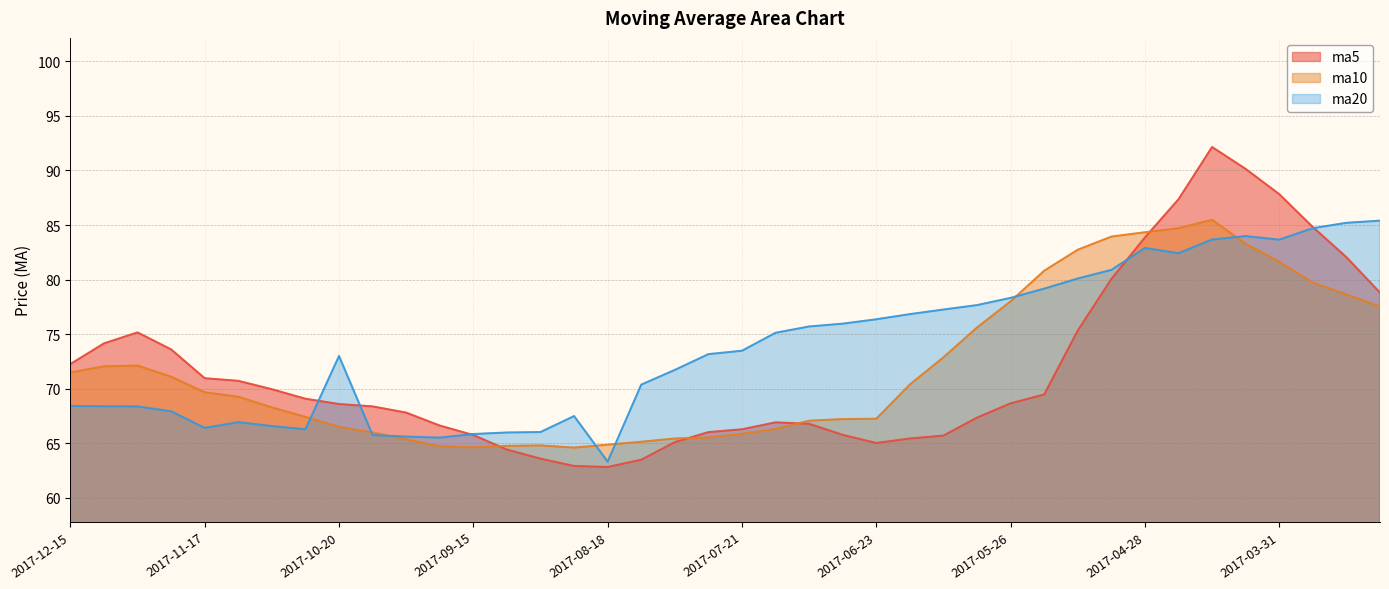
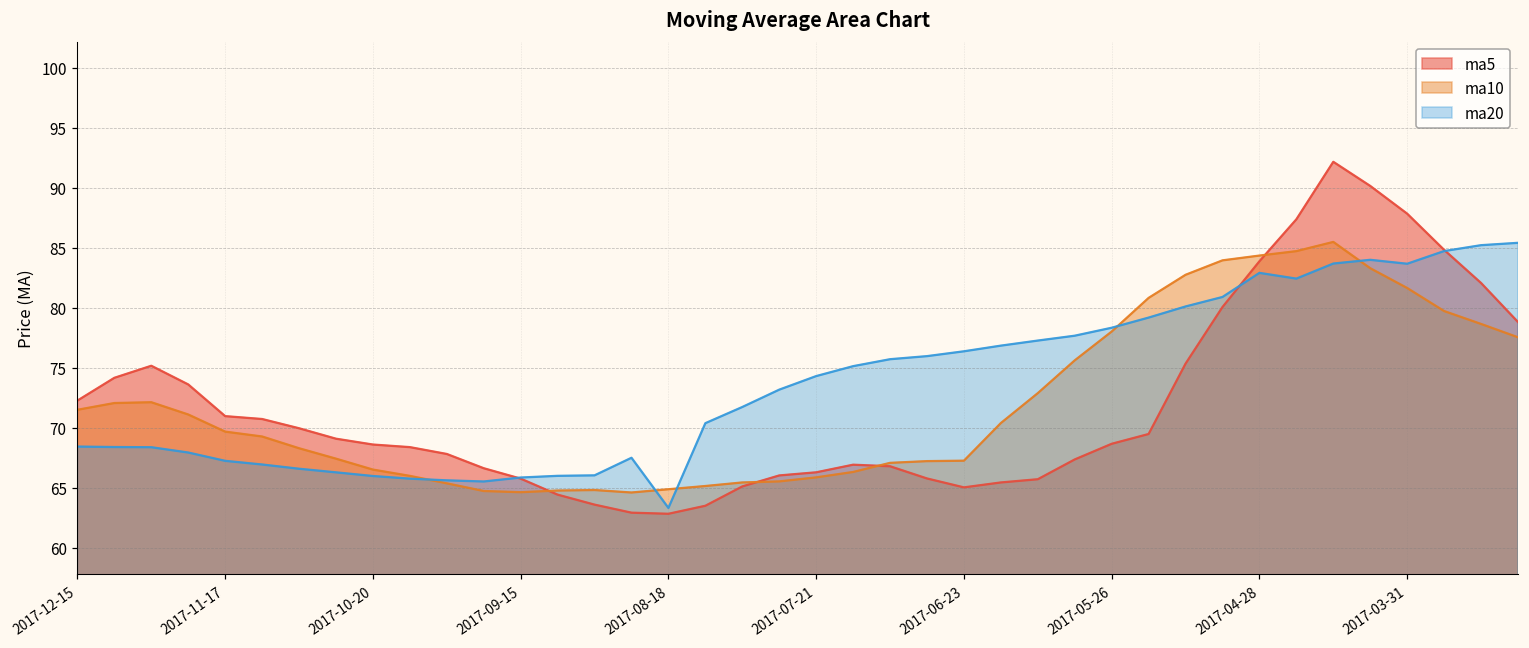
ma20, 2017-11-17: 66.4 -> 67.2
ma20, 2017-10-20: 73.0 -> 66.0
ma20, 2017-07-21: 73.5 -> 74.3
